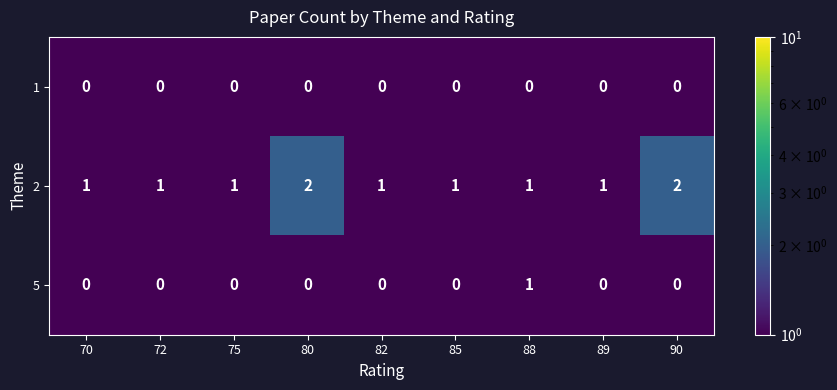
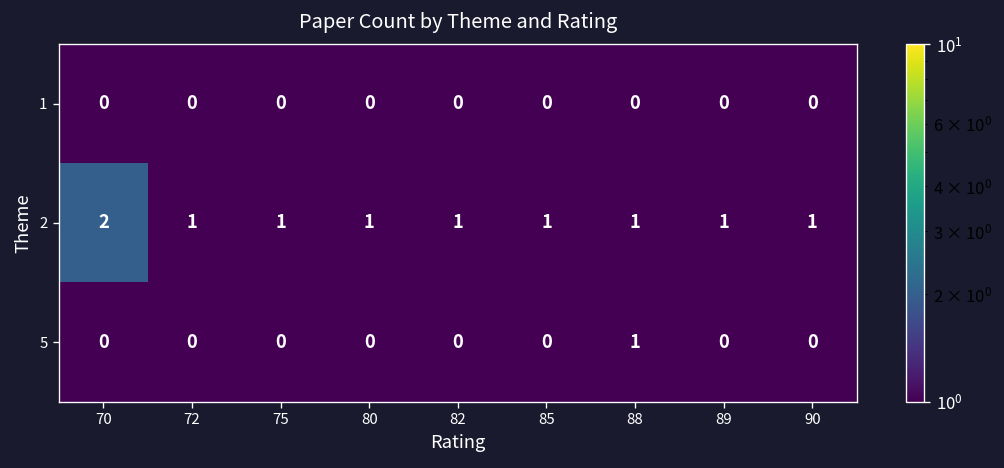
2, 70: 1 -> 2
2, 80: 2 -> 1
2, 90: 2 -> 1
